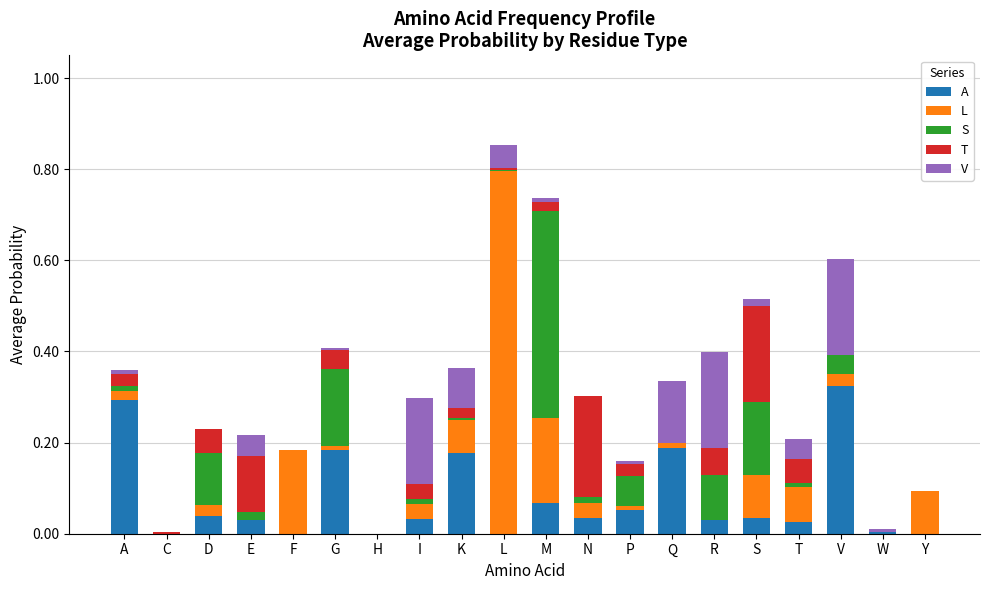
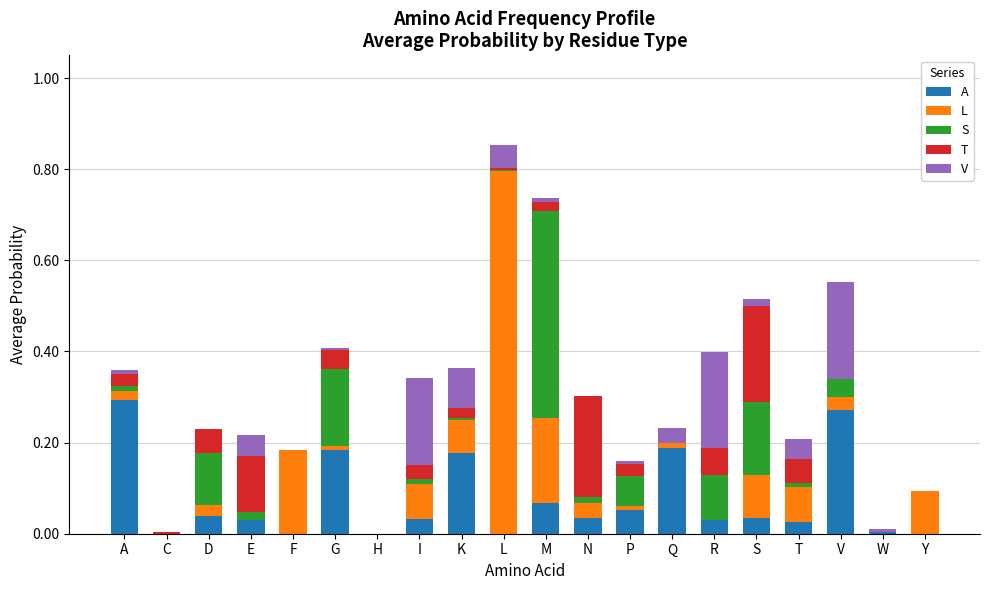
L, I: 0.03 -> 0.08
V, Q: 0.13 -> 0.03
A, V: 0.32 -> 0.27
